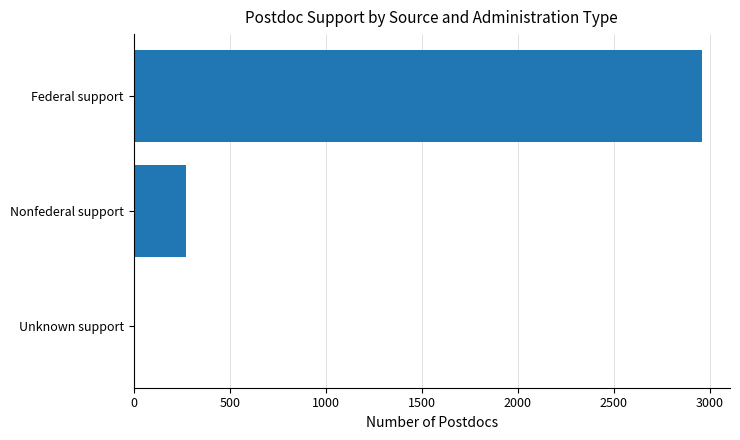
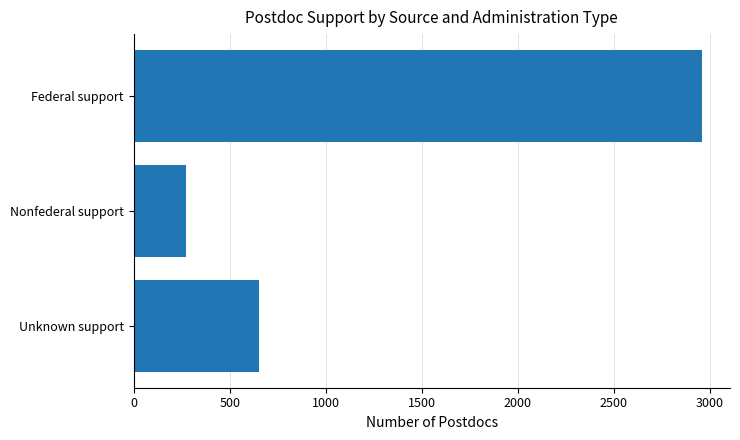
Unknown support: 0 -> 650
